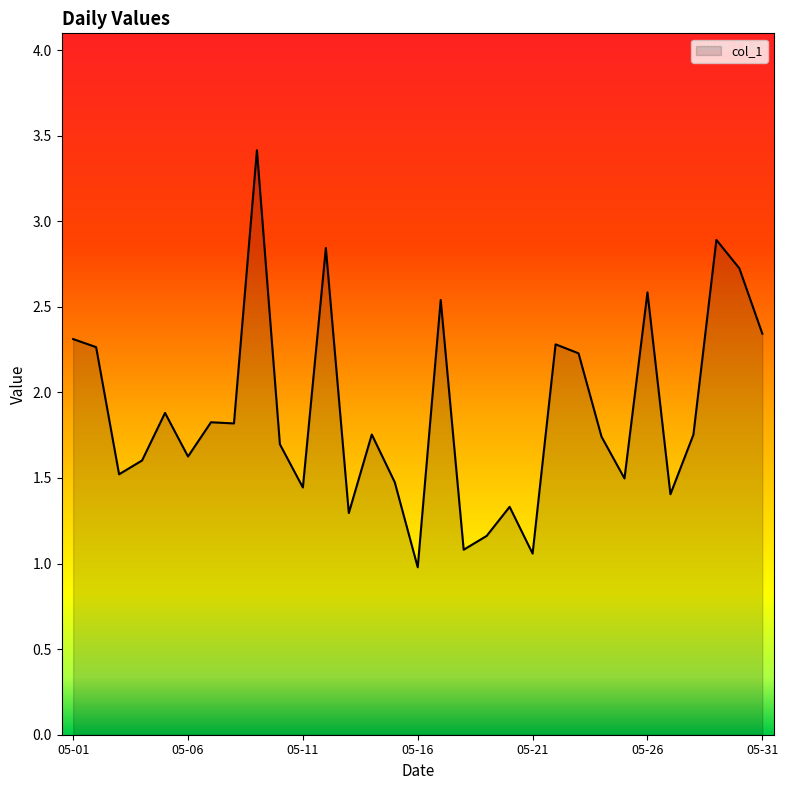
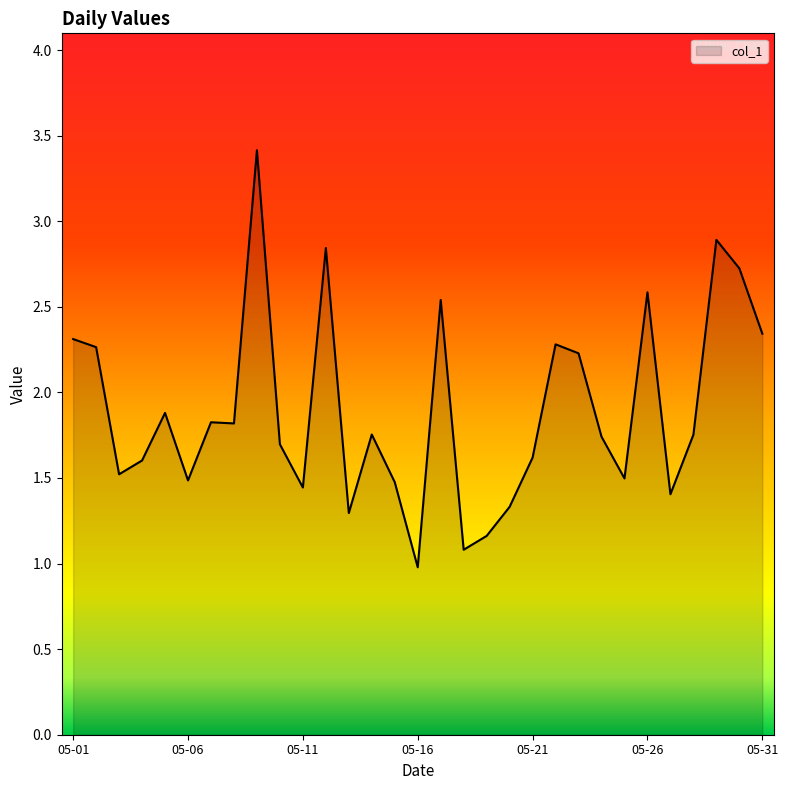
05-06: 1.63 -> 1.49
05-21: 1.06 -> 1.62
